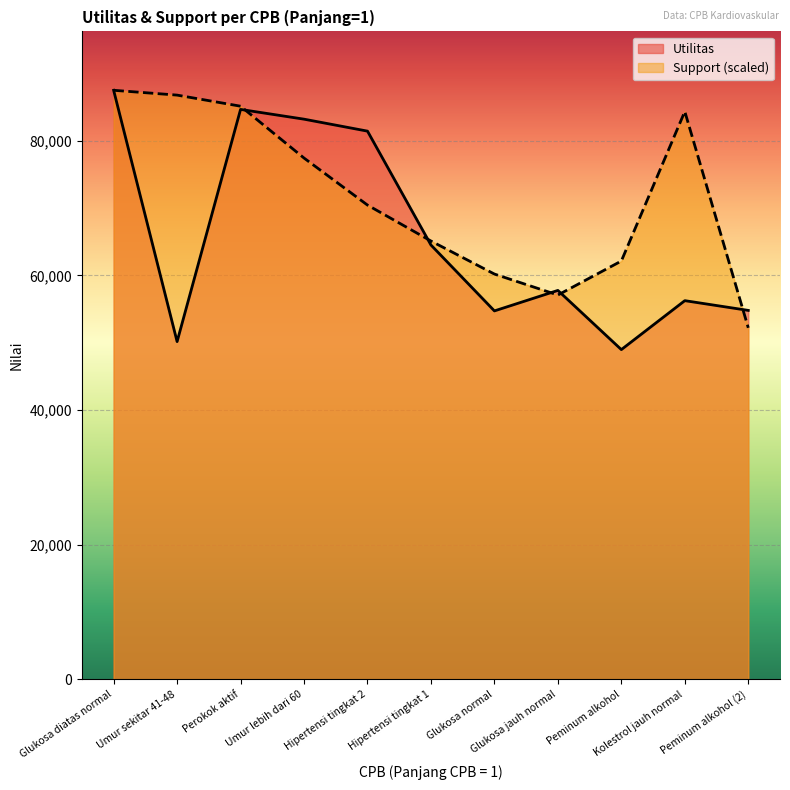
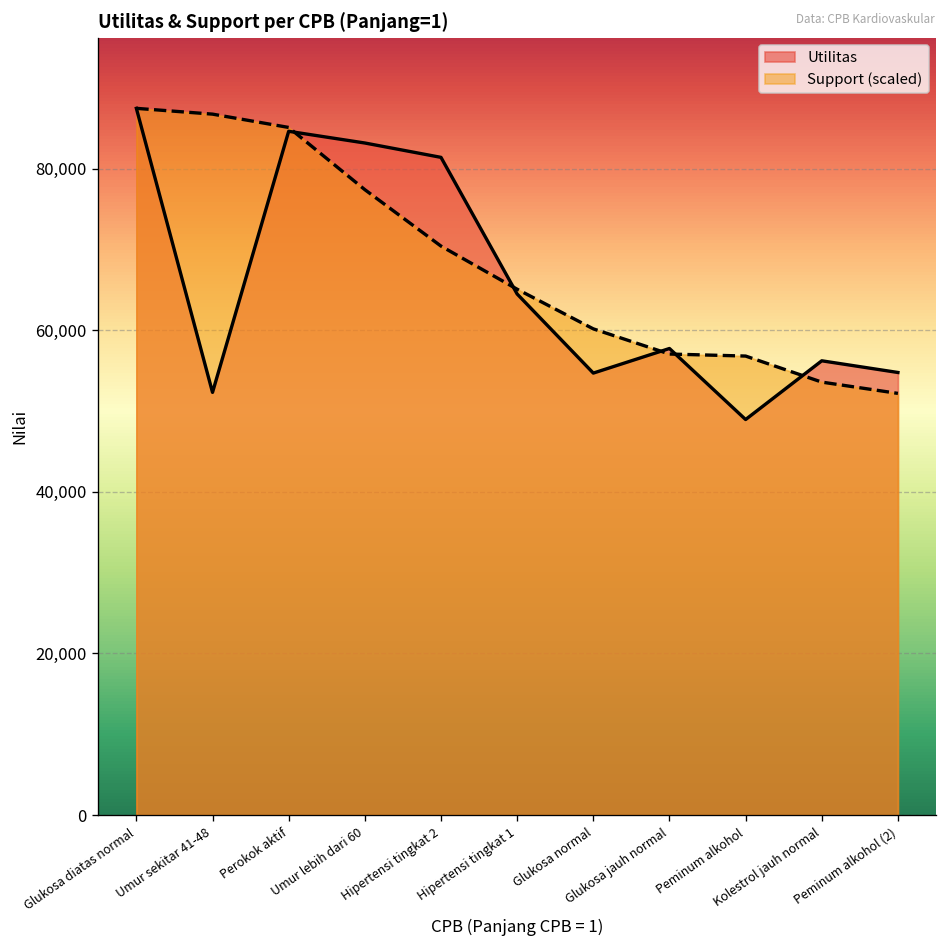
Utilitas, Umur sekitar 41-48: 50,000 -> 52,000
Support (scaled), Peminum alkohol: 62,000 -> 57,000
Support (scaled), Kolestrol jauh normal: 84,000 -> 54,000
